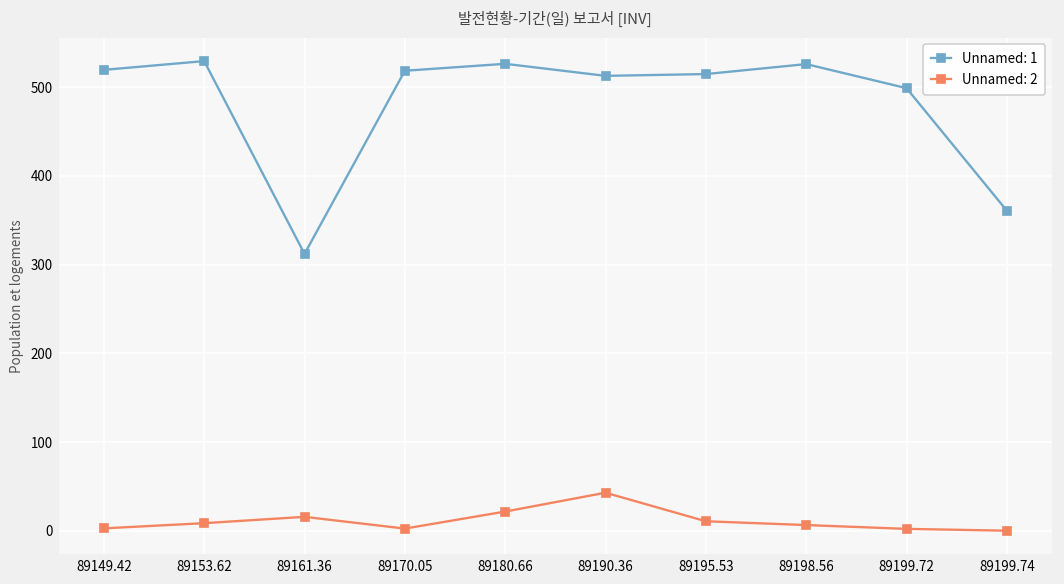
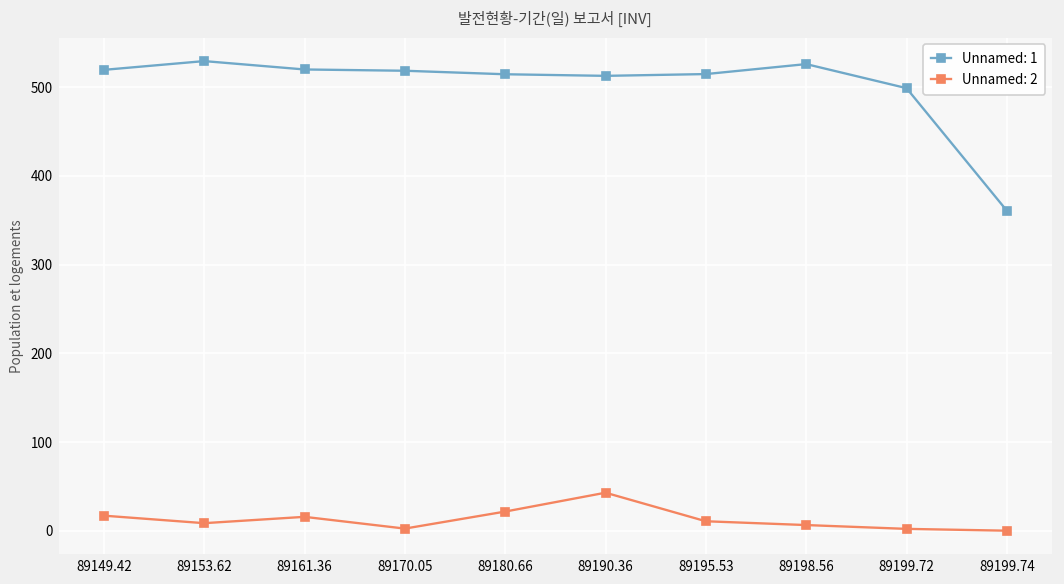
Unnamed: 2, 89149.42: 0 -> 20
Unnamed: 1, 89161.36: 310 -> 520
Unnamed: 1, 89180.66: 530 -> 510
